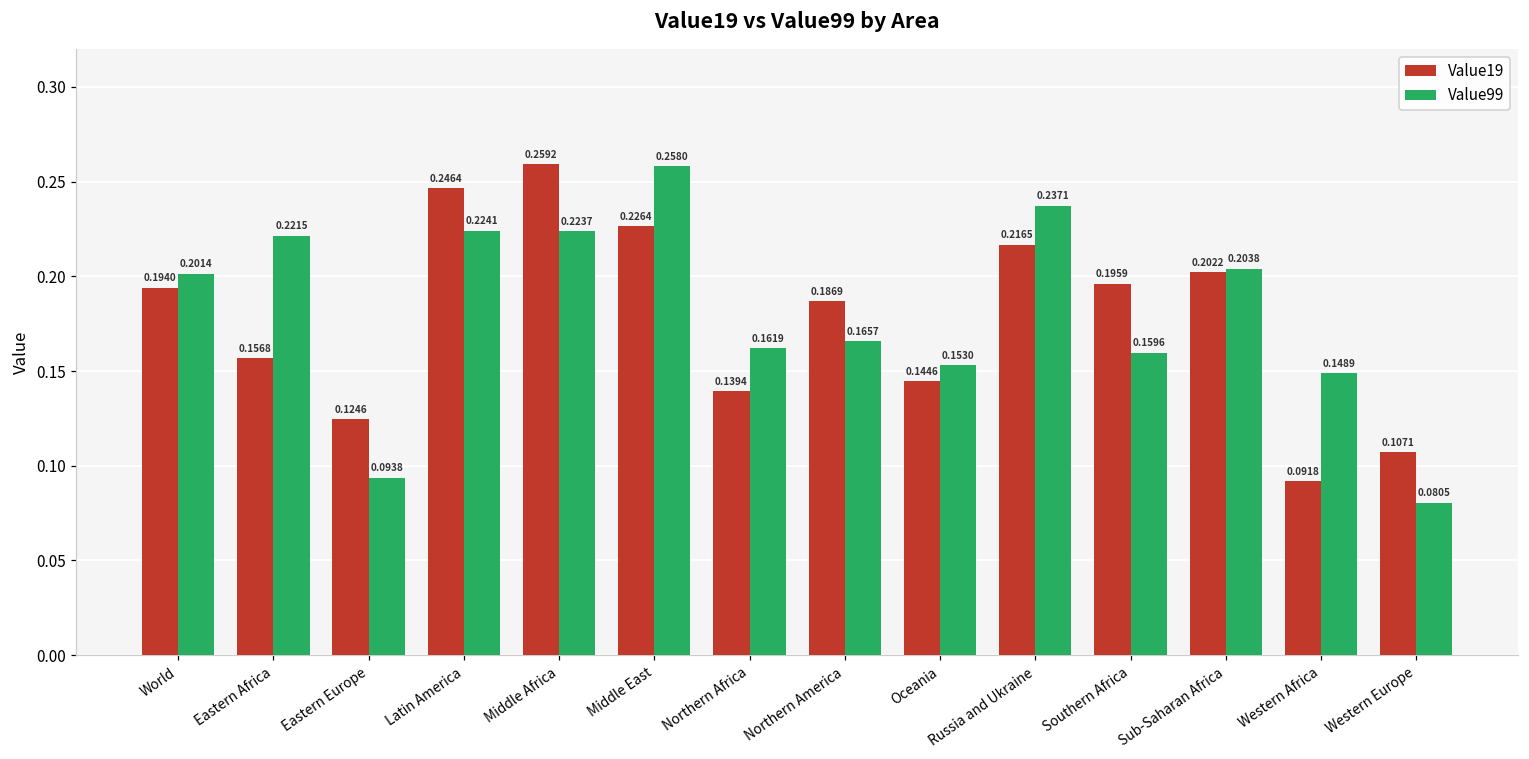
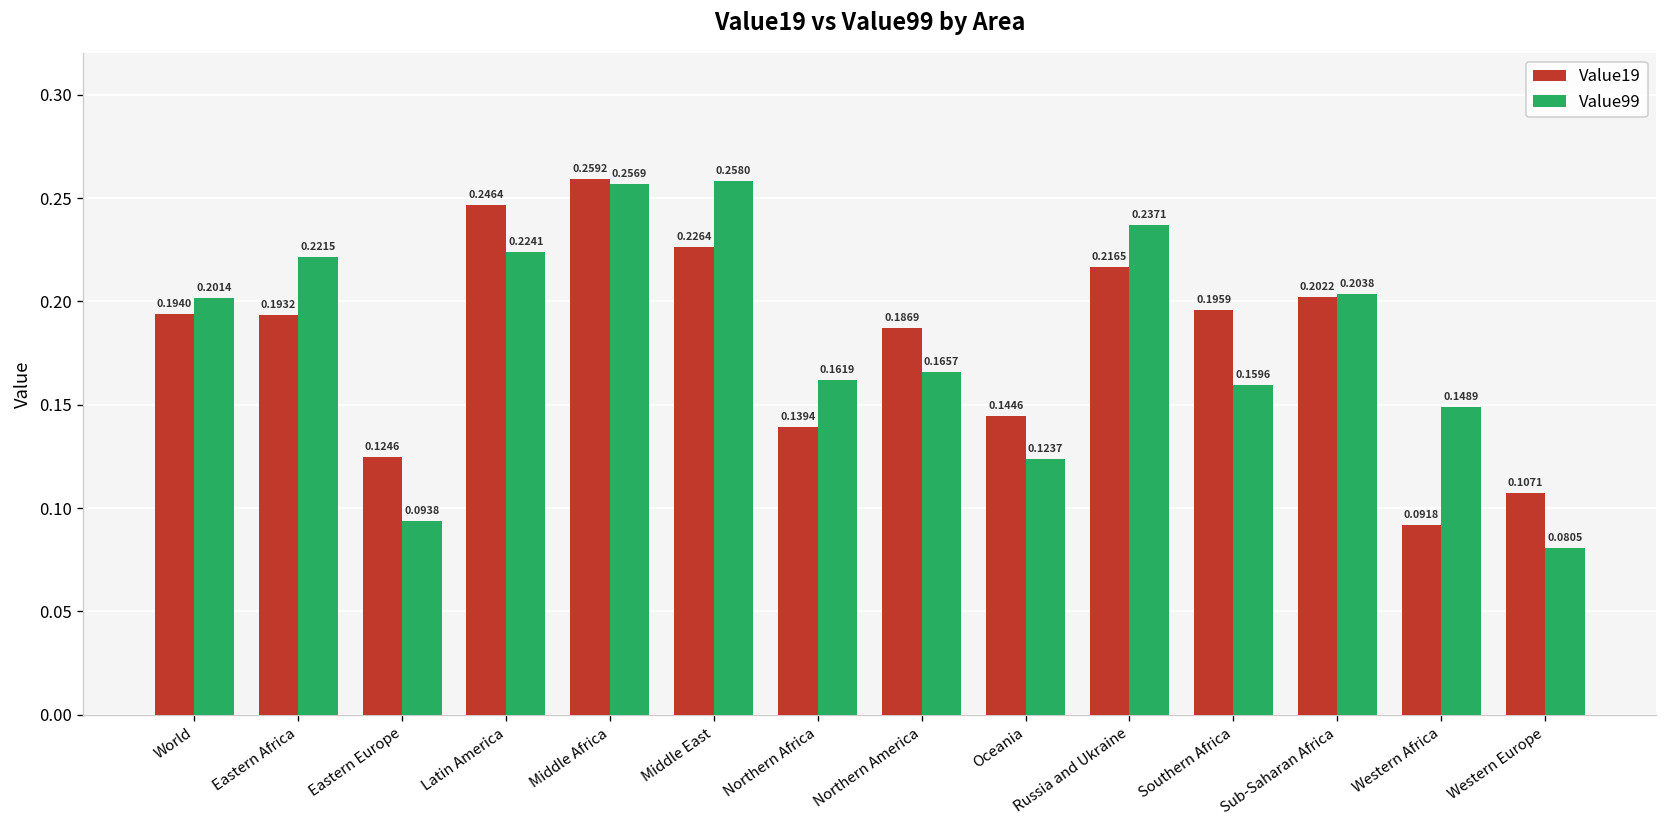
Value19, Eastern Africa: 0.1568 -> 0.1932
Value99, Middle Africa: 0.2237 -> 0.2569
Value99, Oceania: 0.1530 -> 0.1237
